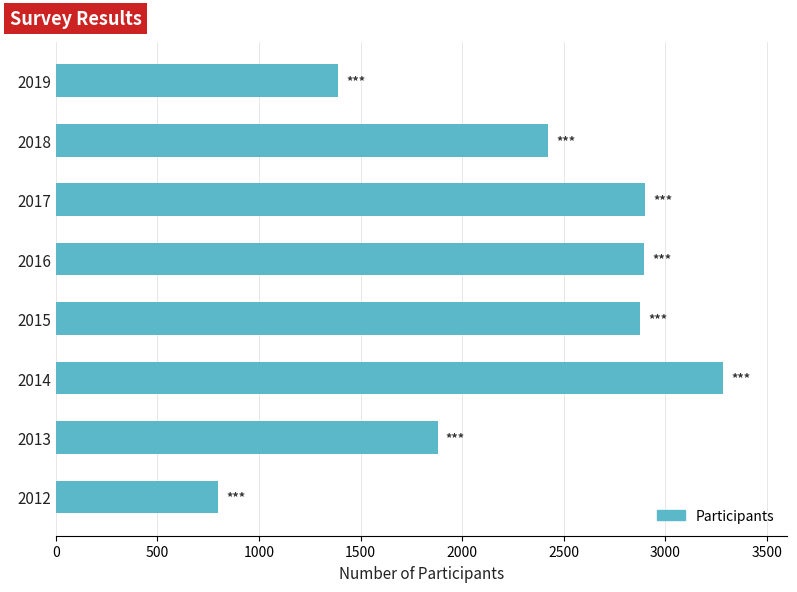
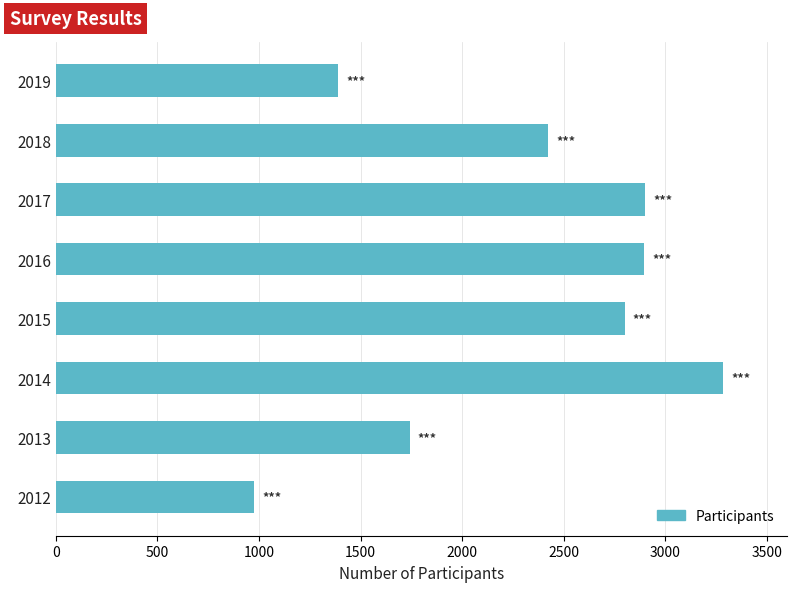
2015: 2880 -> 2800
2013: 1880 -> 1740
2012: 800 -> 980
